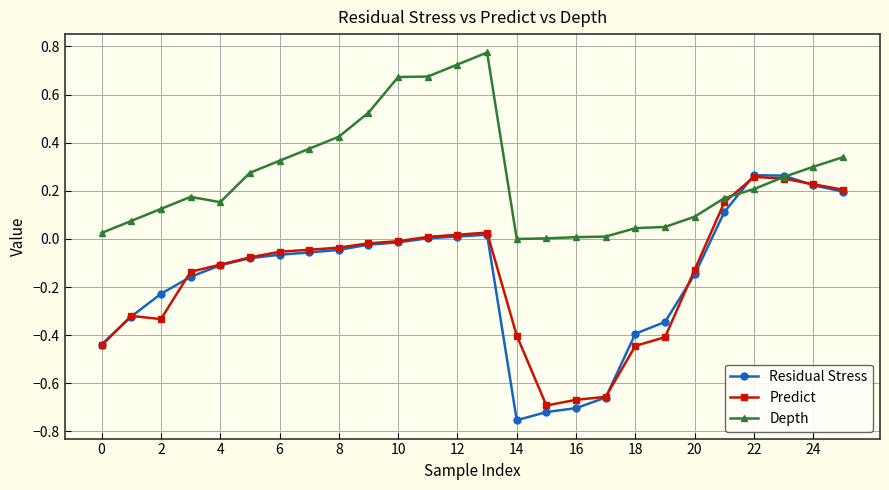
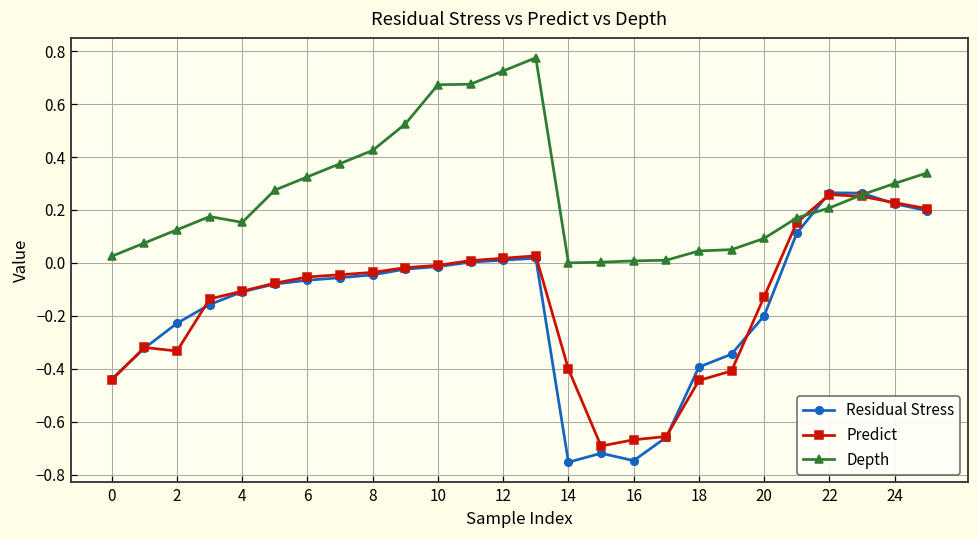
Residual Stress, 16: -0.70 -> -0.75
Residual Stress, 20: -0.15 -> -0.20
